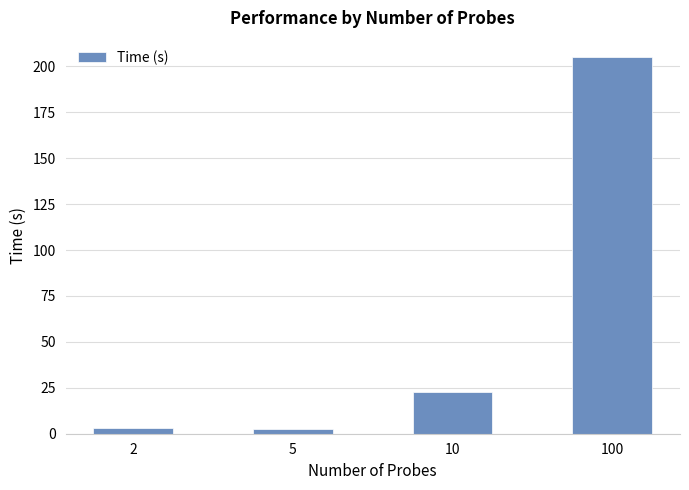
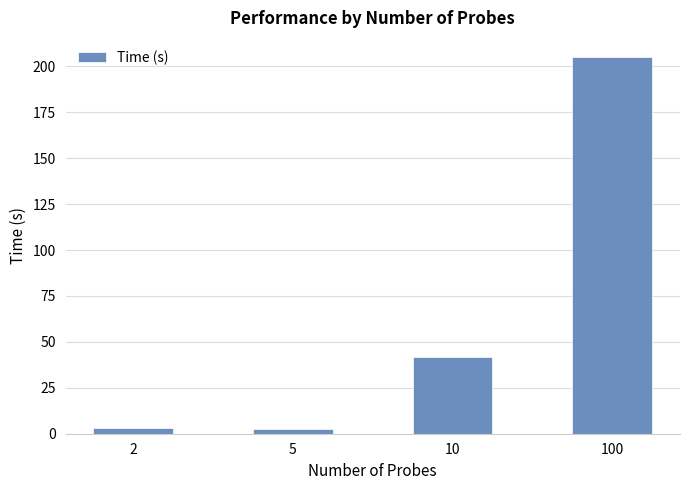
10: 23 -> 42
